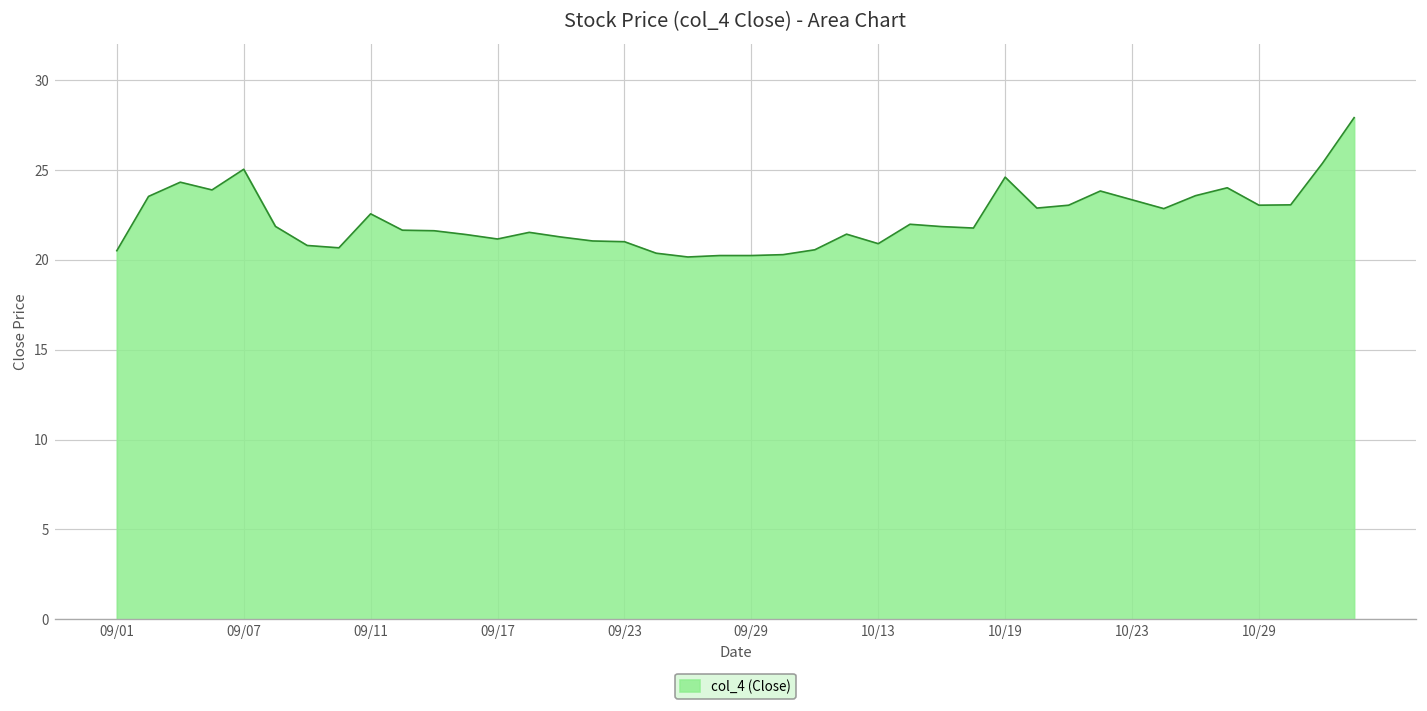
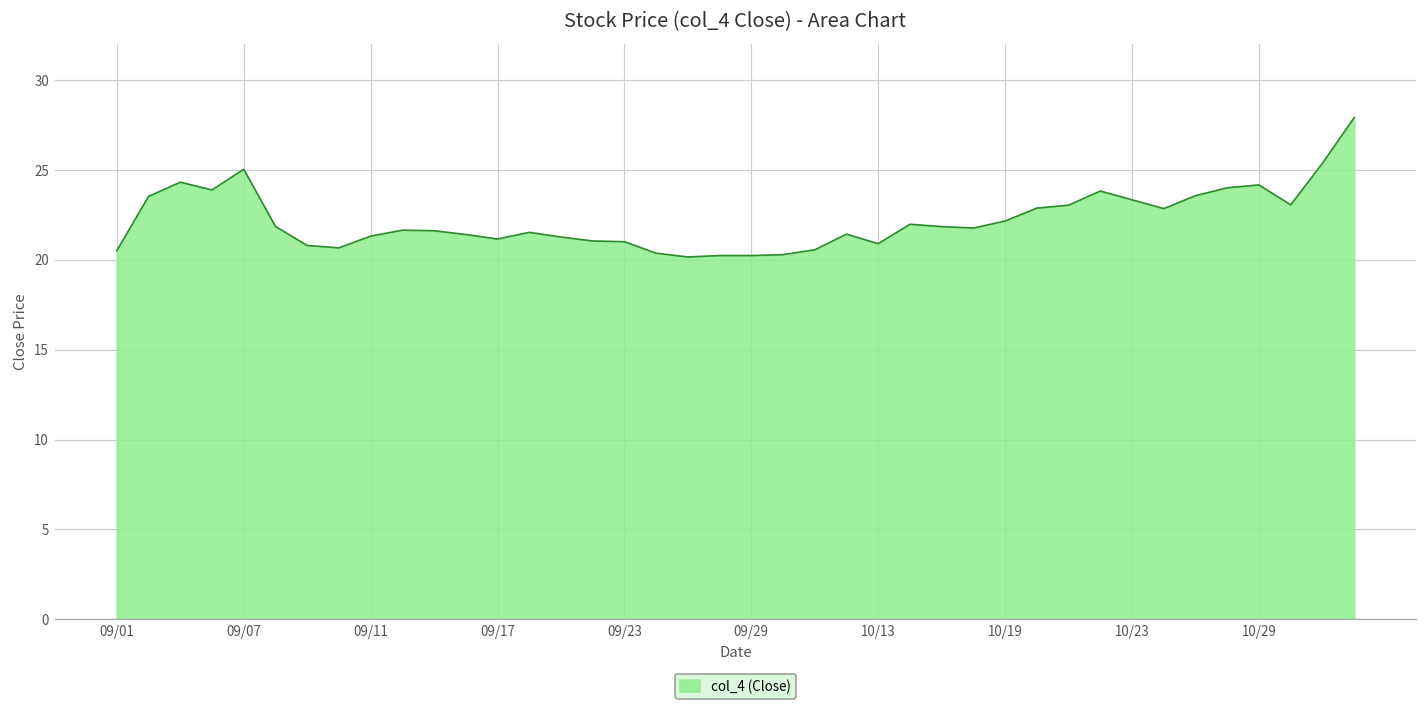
09/11: 22.6 -> 21.3
10/19: 24.6 -> 22.2
10/29: 23.0 -> 24.2
